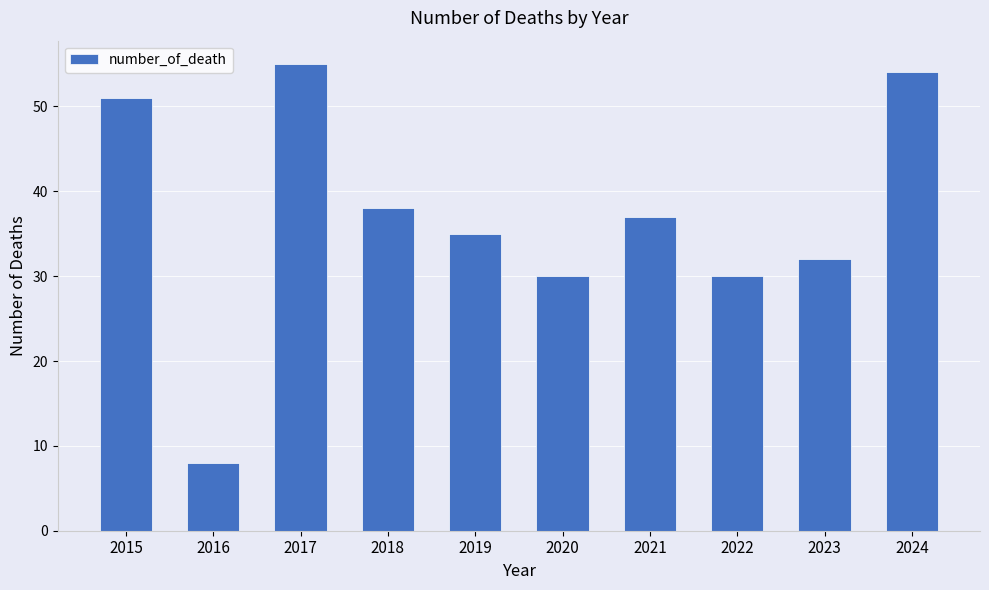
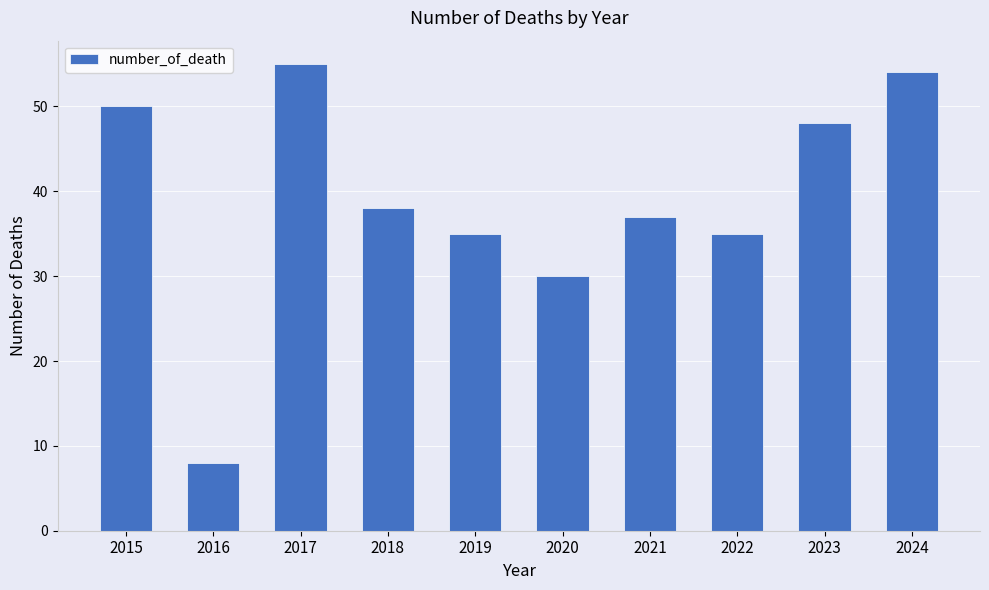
2015: 51 -> 50
2022: 30 -> 35
2023: 32 -> 48
